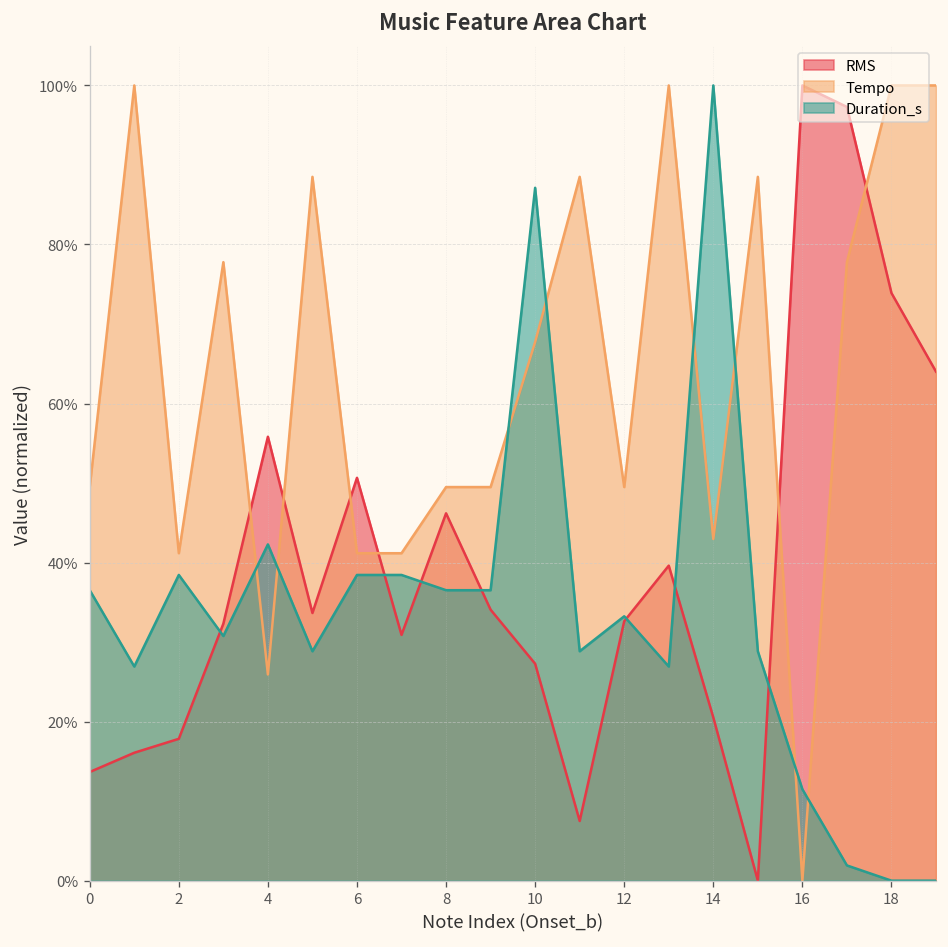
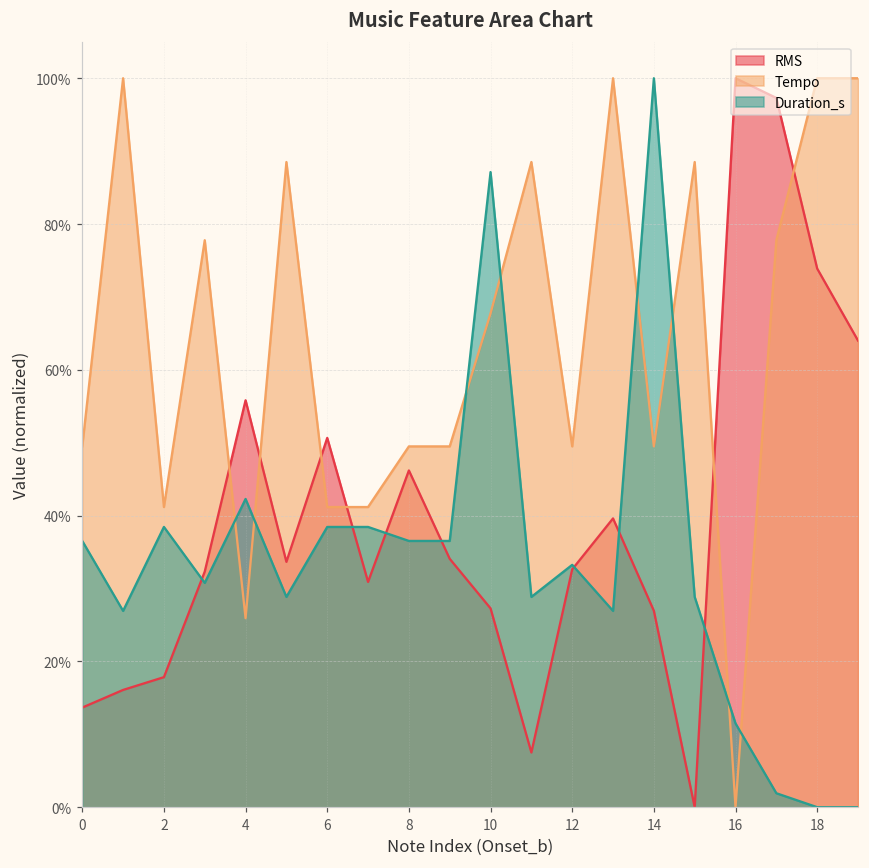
RMS, 14: 21% -> 27%
Tempo, 14: 43% -> 49%
